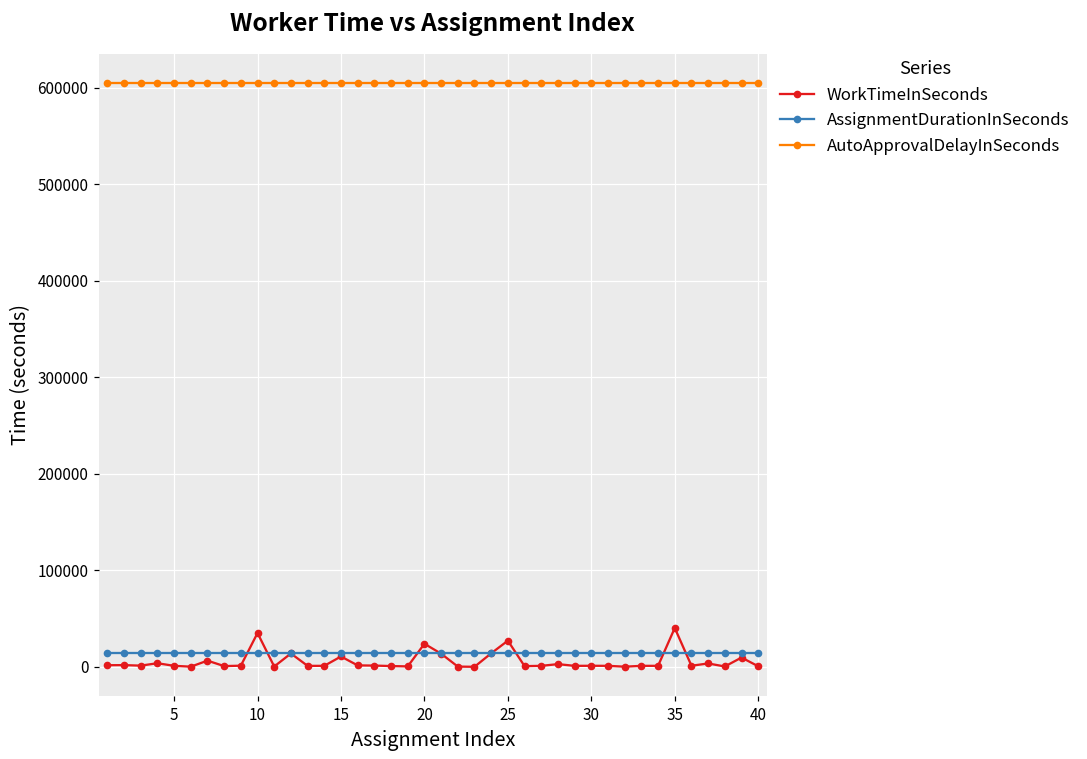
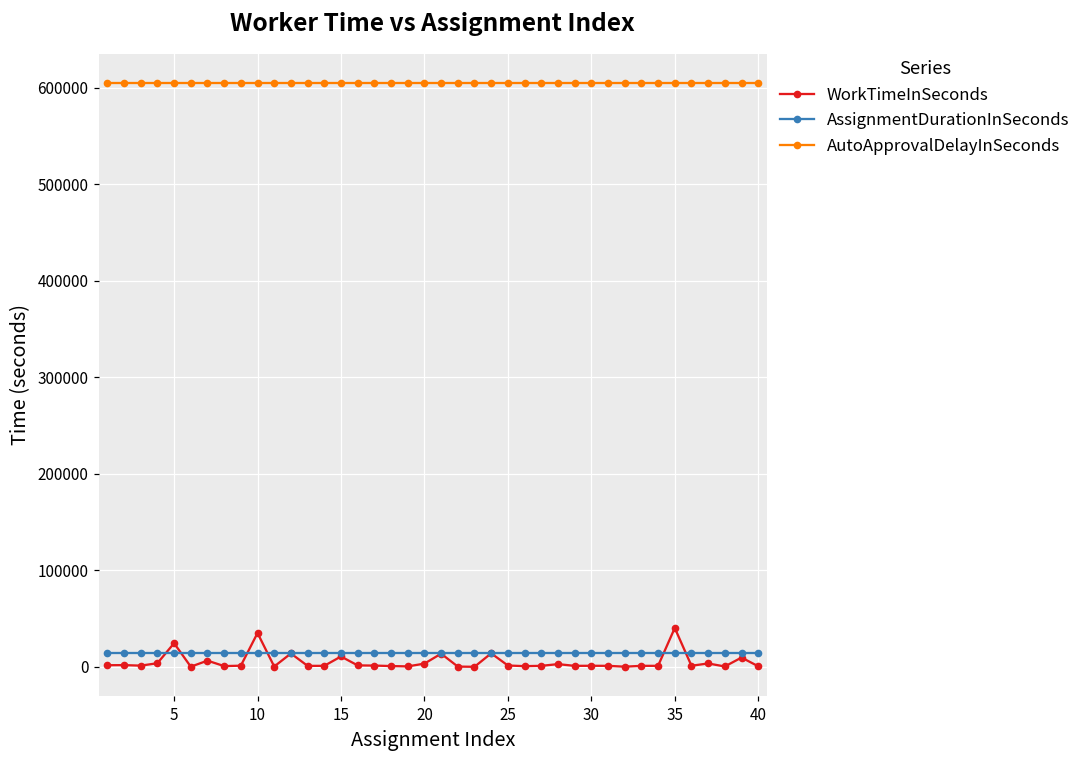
WorkTimeInSeconds, 5: 0 -> 20000
WorkTimeInSeconds, 20: 20000 -> 0
WorkTimeInSeconds, 25: 30000 -> 0
